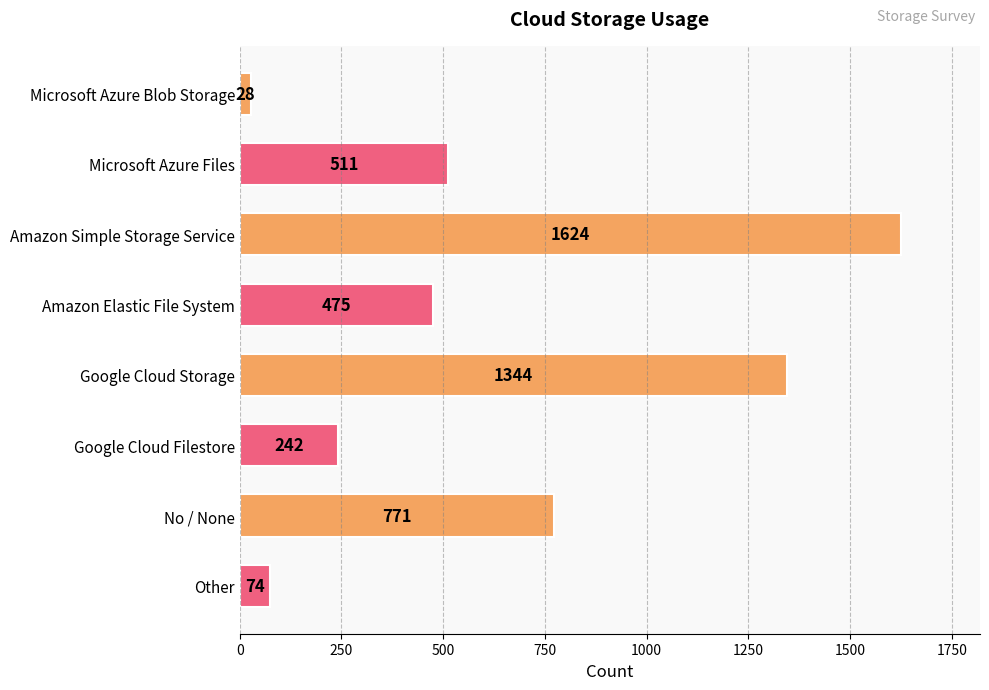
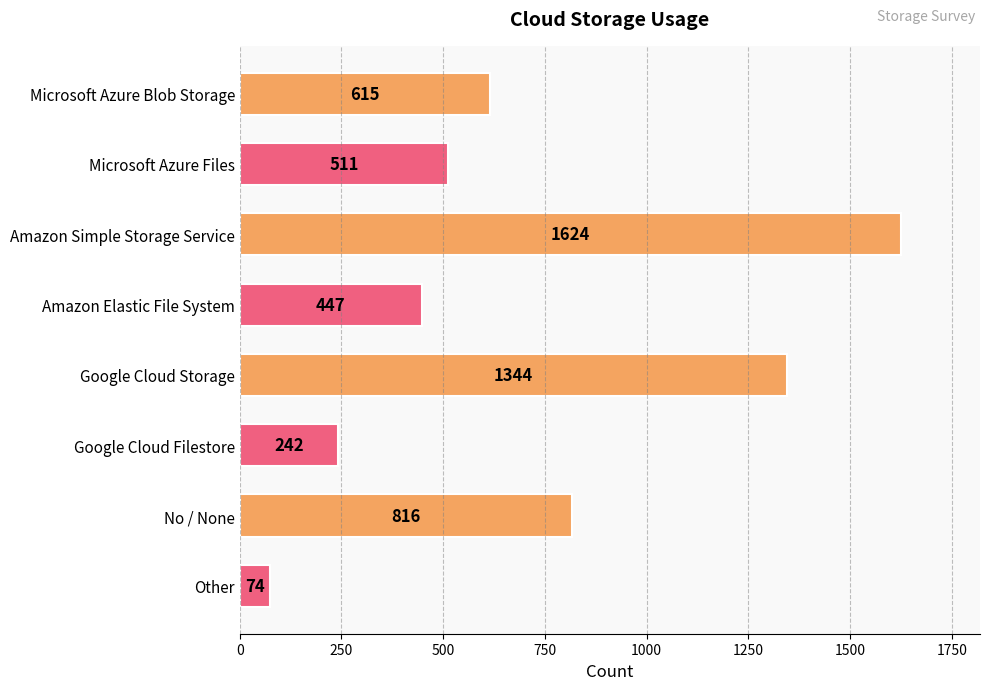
Microsoft Azure Blob Storage: 28 -> 615
Amazon Elastic File System: 475 -> 447
No / None: 771 -> 816
